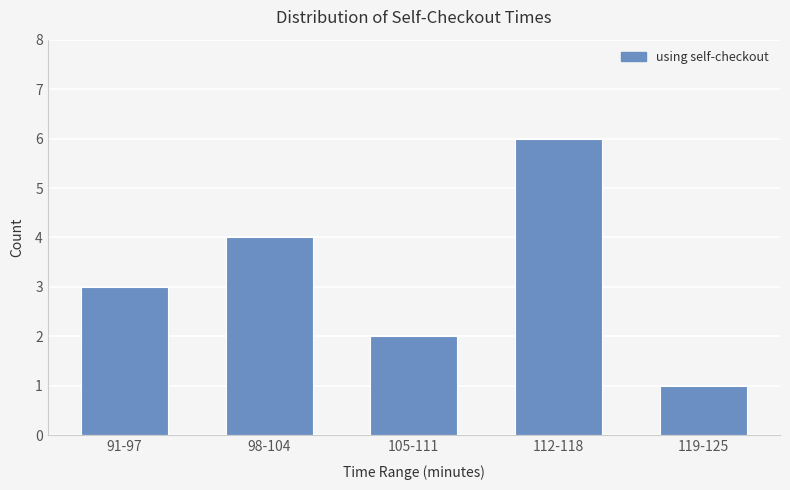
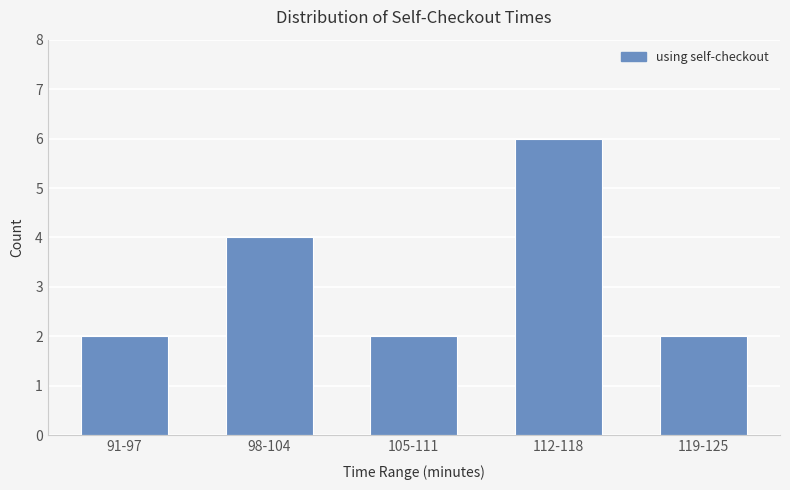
91-97: 3 -> 2
119-125: 1 -> 2
